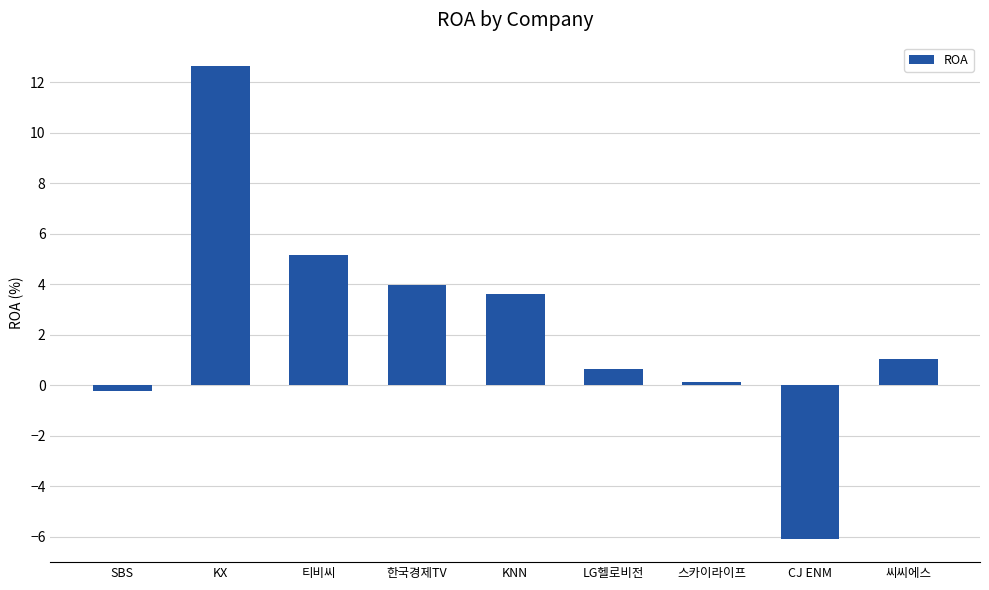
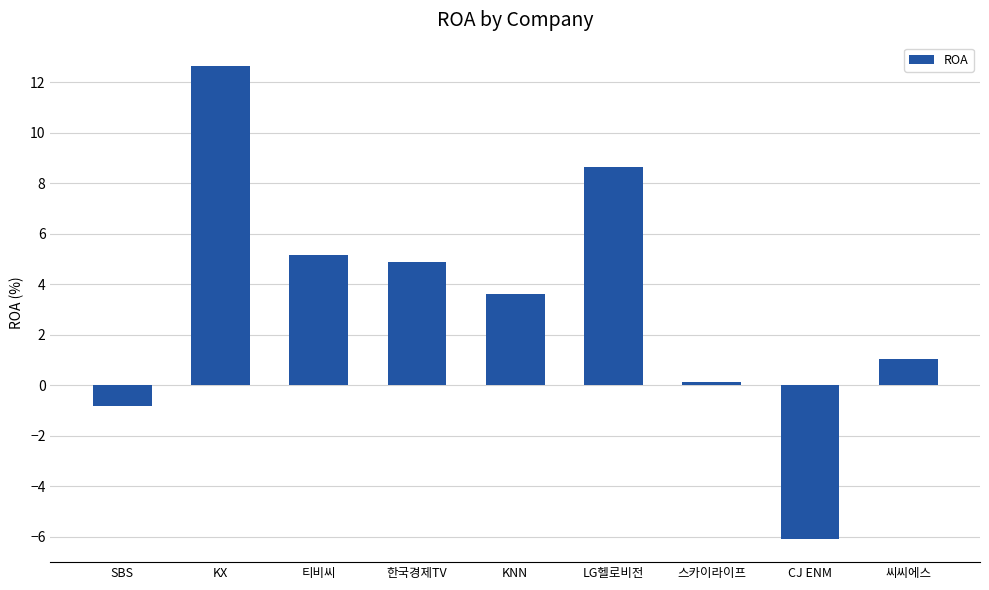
SBS: -0.2 -> -0.8
한국경제TV: 4.0 -> 4.9
LG헬로비전: 0.6 -> 8.6
